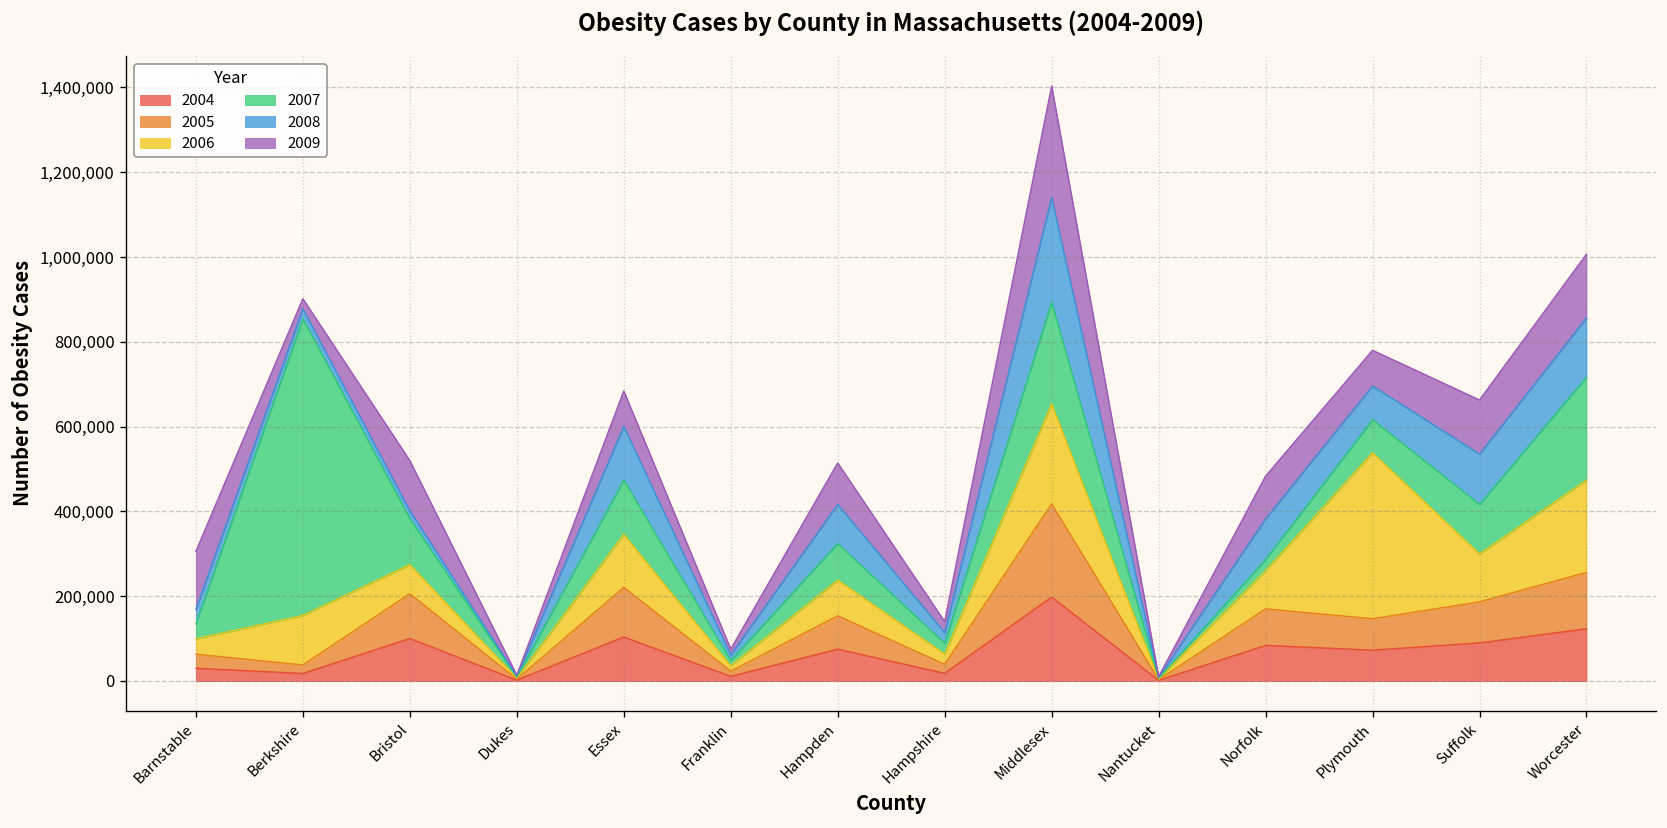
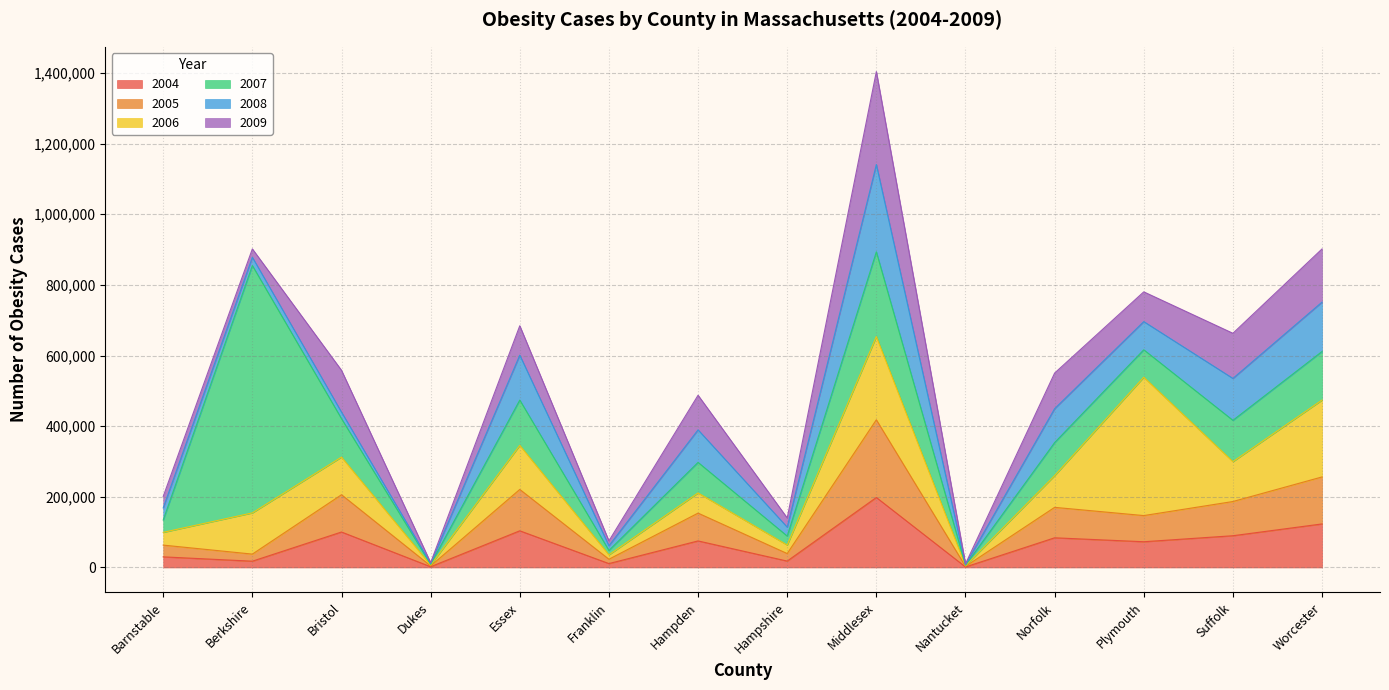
2009, Barnstable: 140,000 -> 30,000
2006, Bristol: 70,000 -> 110,000
2006, Hampden: 80,000 -> 60,000
2007, Norfolk: 30,000 -> 90,000
2007, Worcester: 240,000 -> 140,000
